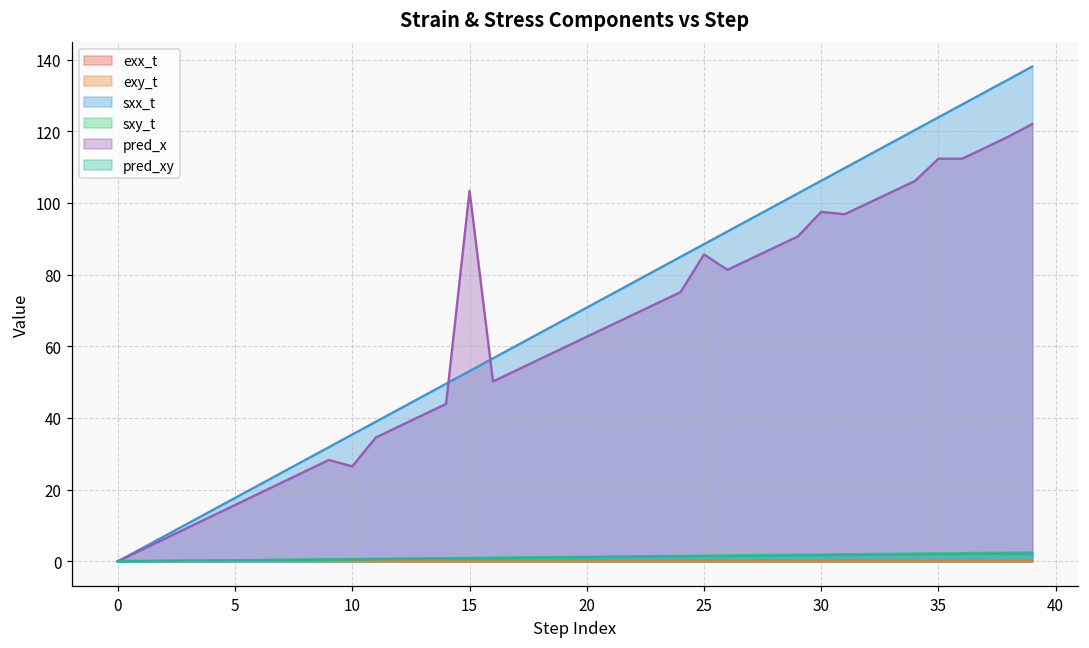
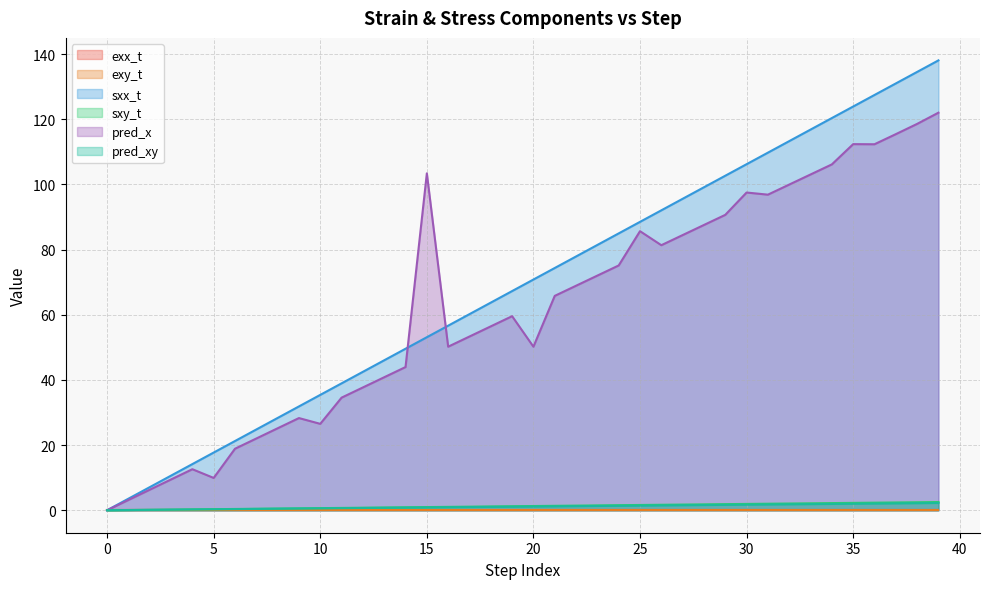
pred_x, 5: 16 -> 10
pred_x, 20: 63 -> 50
